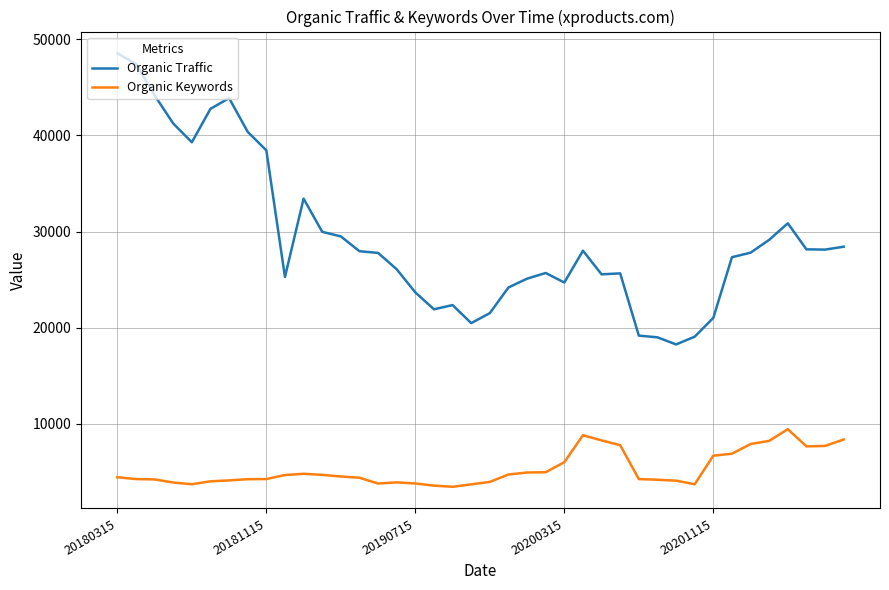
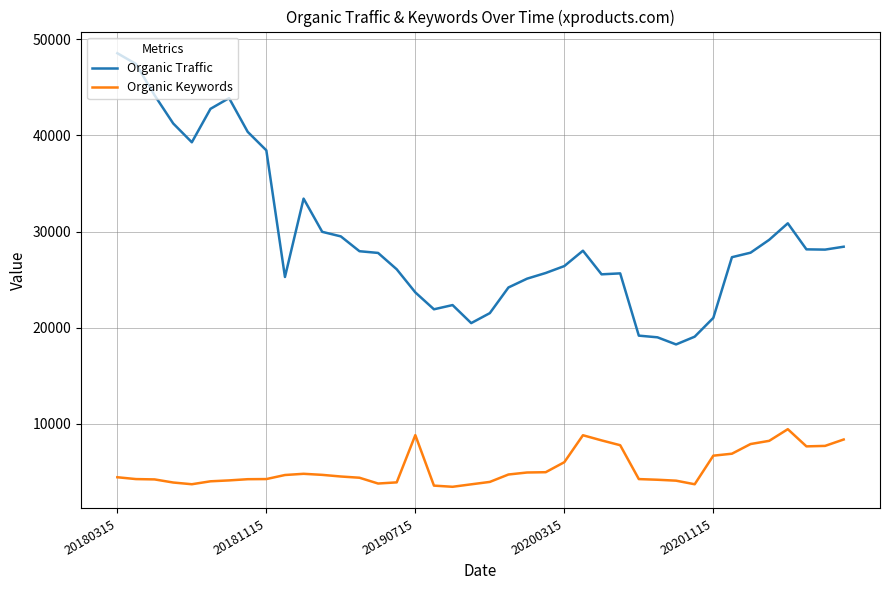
Organic Keywords, 20190715: 4000 -> 9000
Organic Traffic, 20200315: 25000 -> 26000
